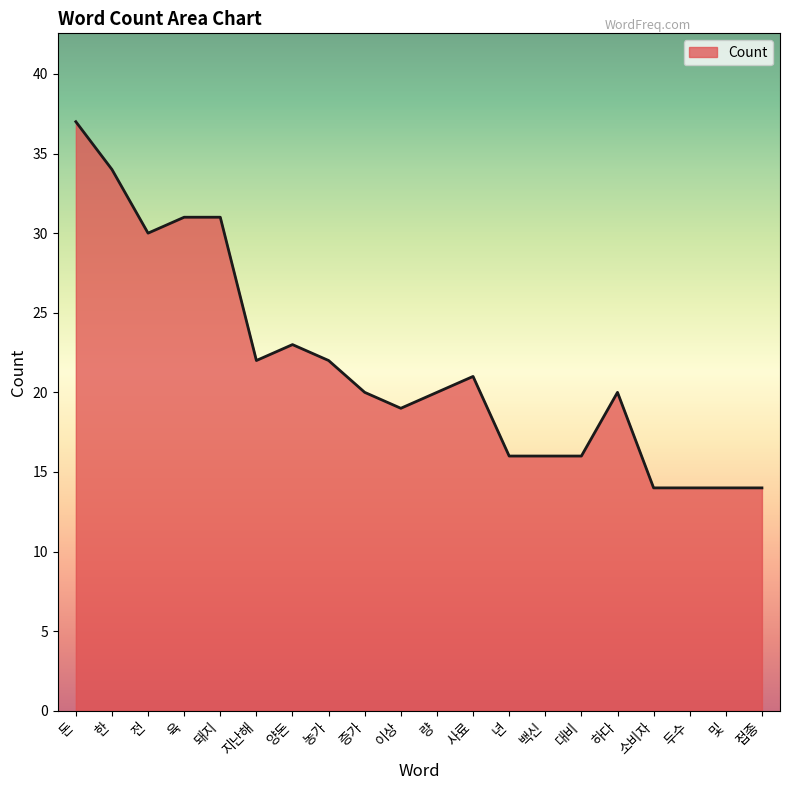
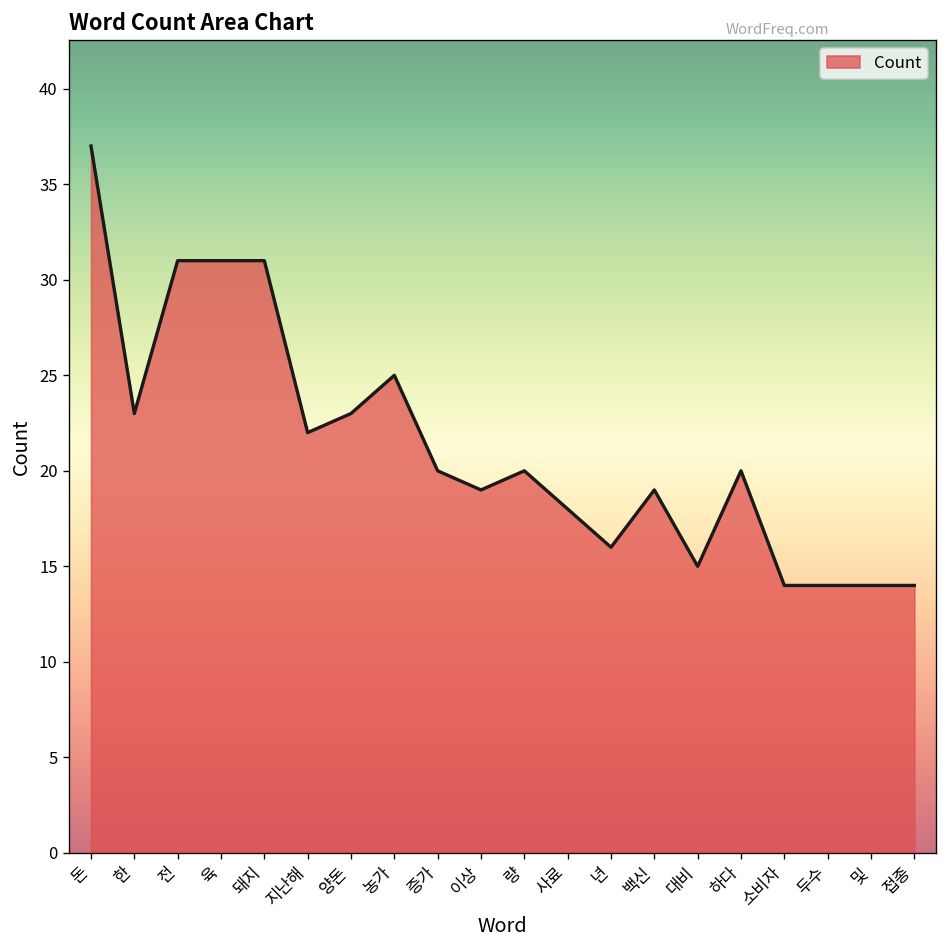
한: 34 -> 23
전: 30 -> 31
농가: 22 -> 25
사료: 21 -> 18
백신: 16 -> 19
대비: 16 -> 15
